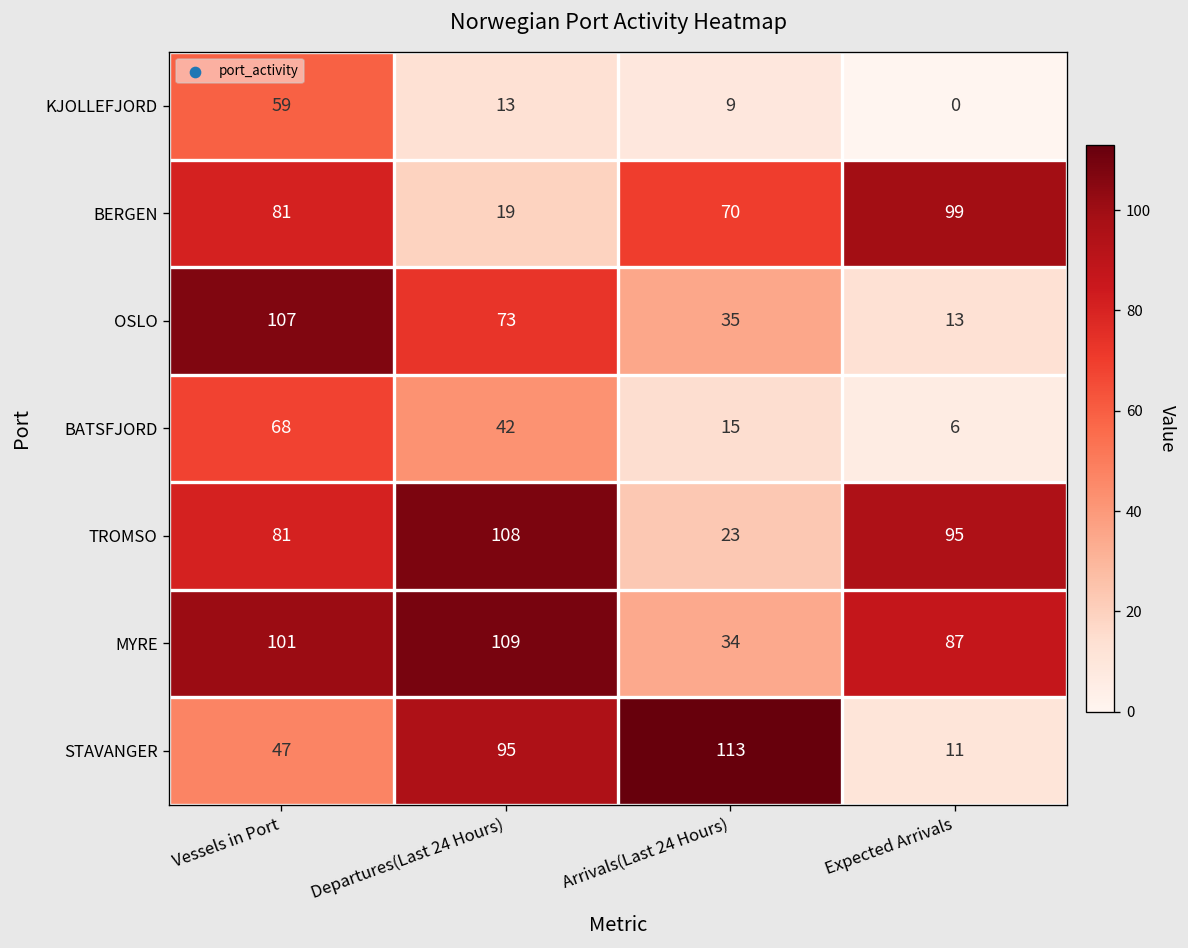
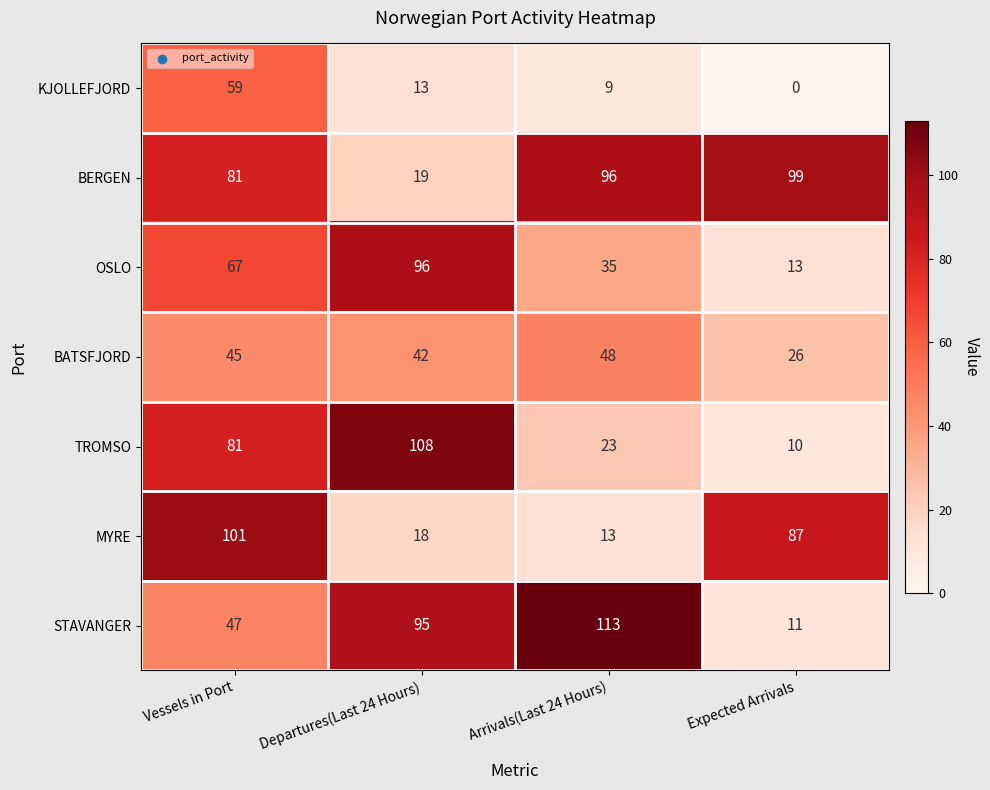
BERGEN, Arrivals(Last 24 Hours): 70 -> 96
OSLO, Vessels in Port: 107 -> 67
OSLO, Departures(Last 24 Hours): 73 -> 96
BATSFJORD, Vessels in Port: 68 -> 45
BATSFJORD, Arrivals(Last 24 Hours): 15 -> 48
BATSFJORD, Expected Arrivals: 6 -> 26
TROMSO, Expected Arrivals: 95 -> 10
MYRE, Departures(Last 24 Hours): 109 -> 18
MYRE, Arrivals(Last 24 Hours): 34 -> 13
